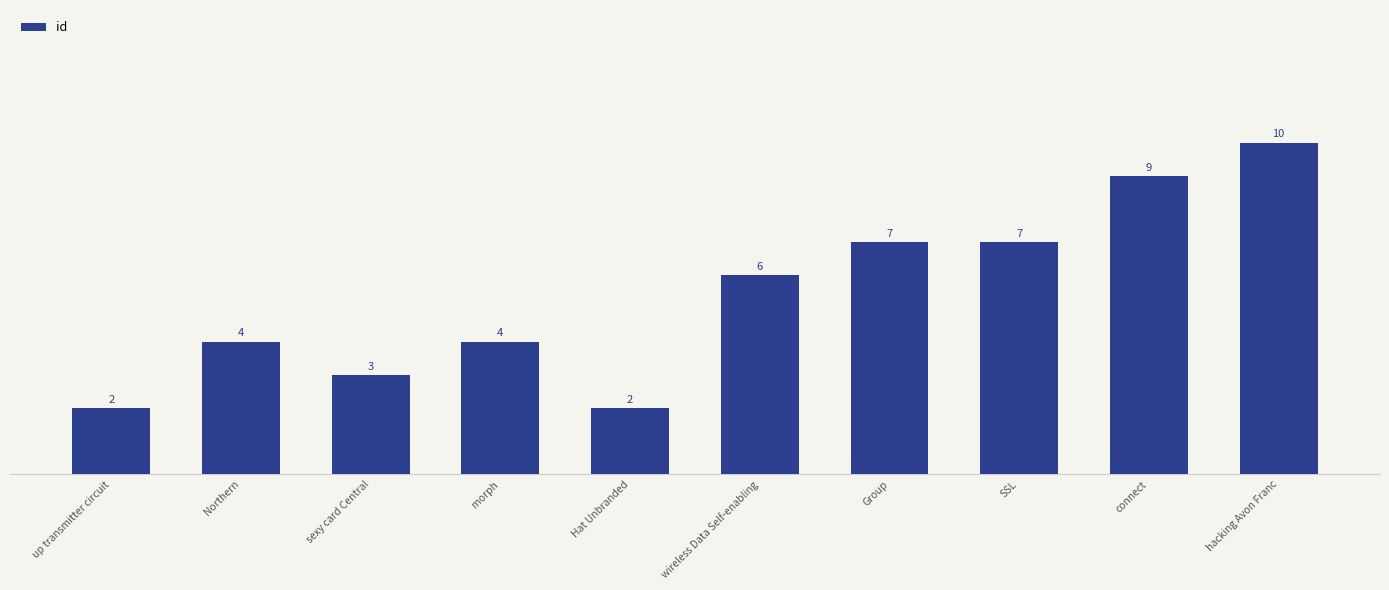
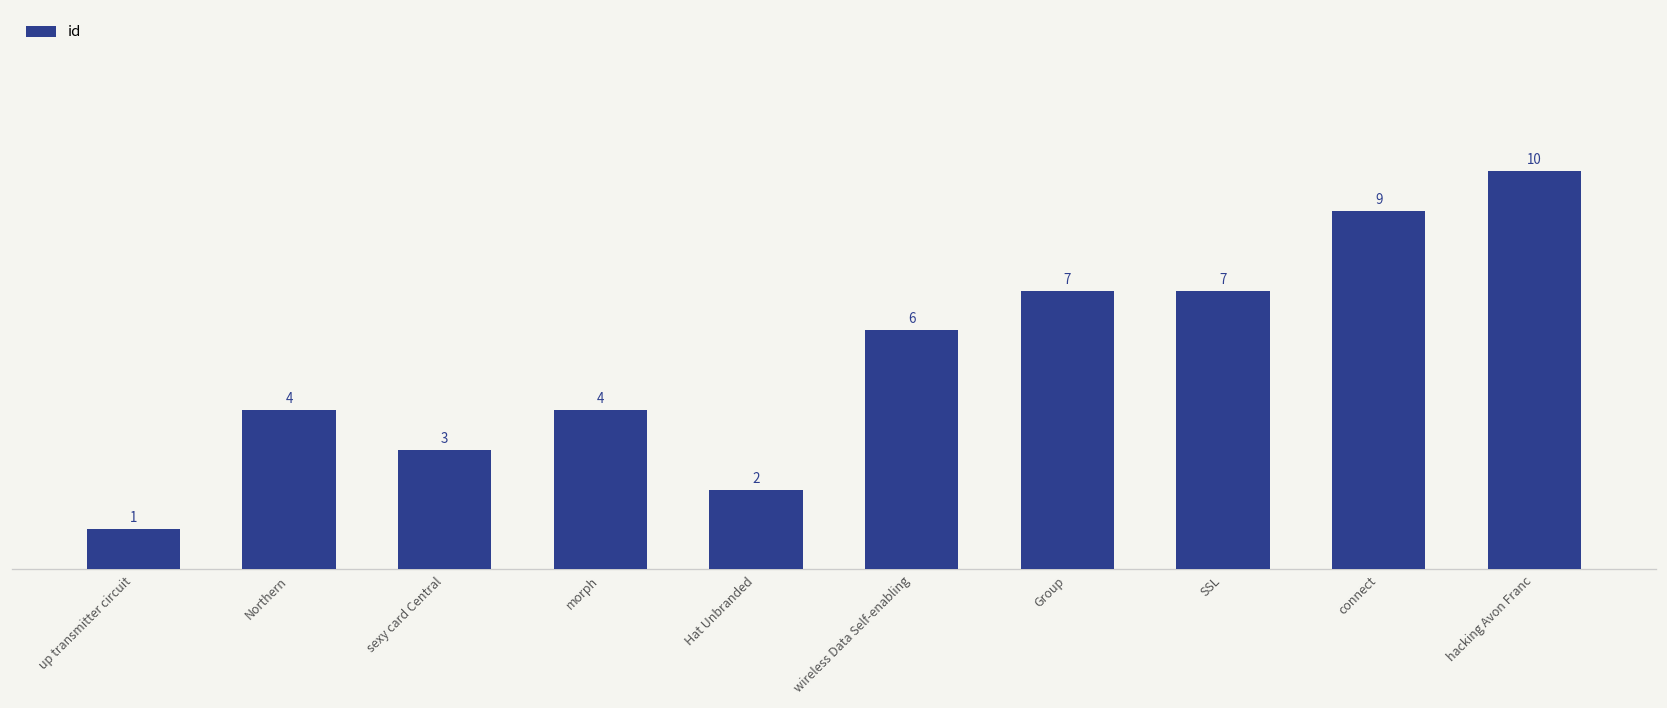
up transmitter circuit: 2 -> 1
